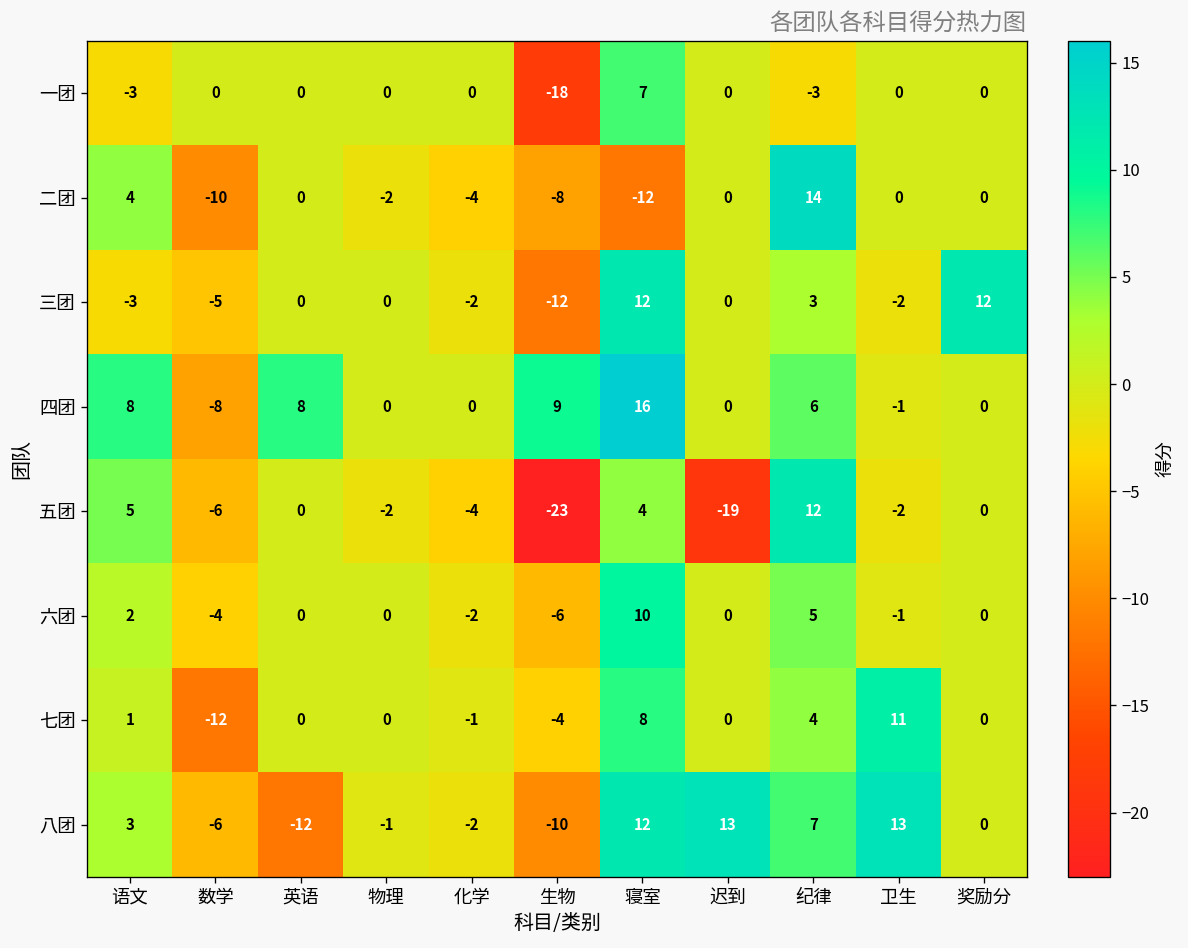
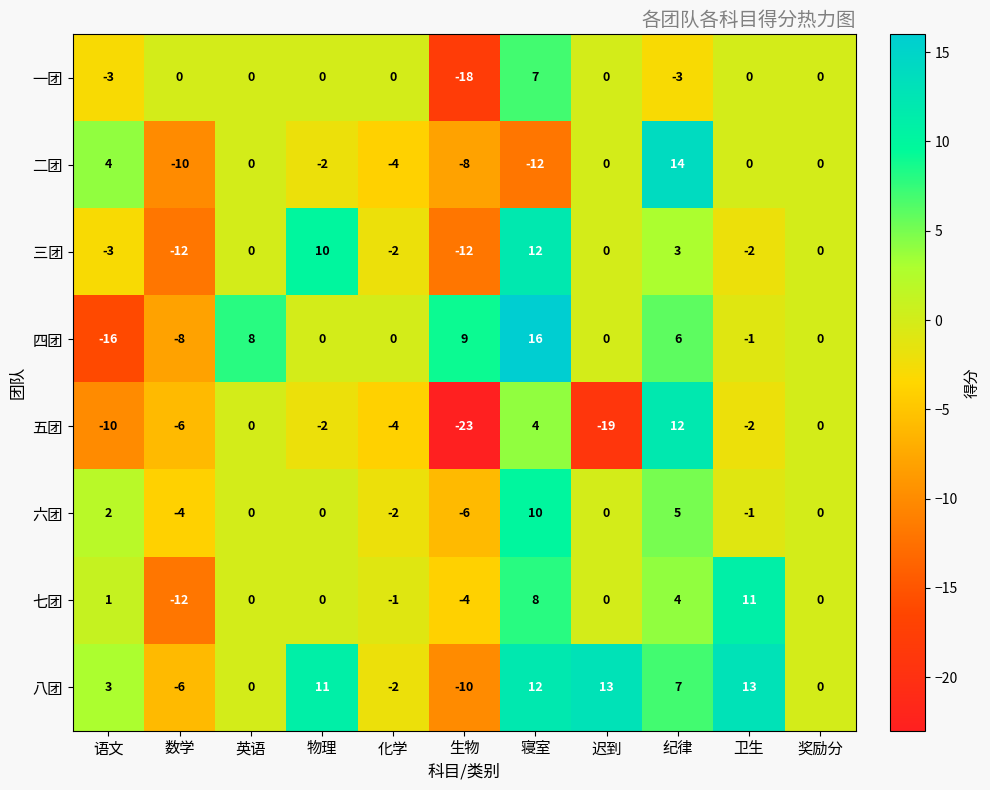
三团, 数学: -5 -> -12
三团, 物理: 0 -> 10
三团, 奖励分: 12 -> 0
四团, 语文: 8 -> -16
五团, 语文: 5 -> -10
八团, 英语: -12 -> 0
八团, 物理: -1 -> 11
